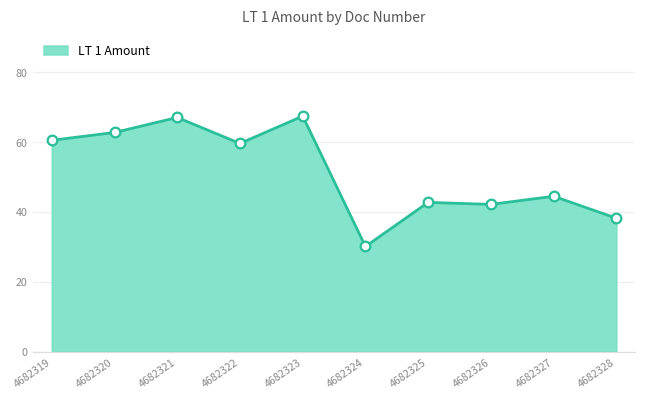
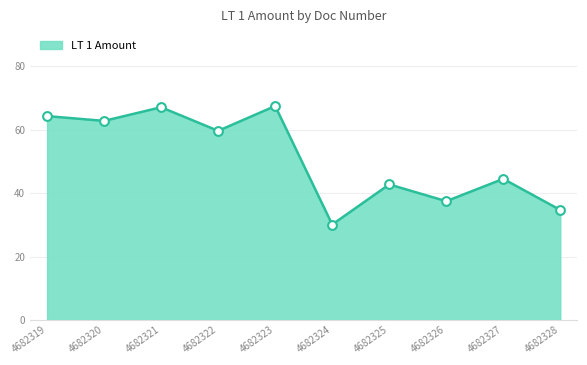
4682319: 61 -> 64
4682326: 42 -> 37
4682328: 38 -> 35
